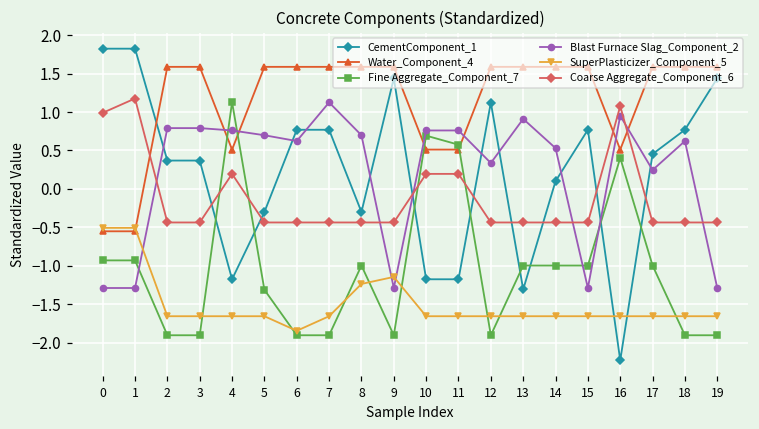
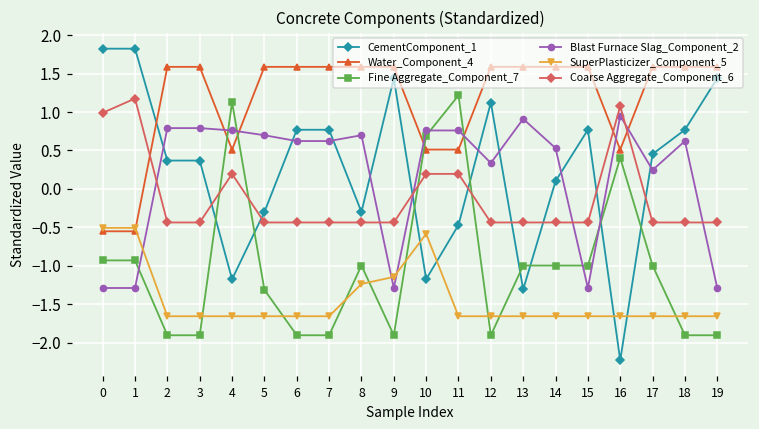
SuperPlasticizer_Component_5, 6: -1.8 -> -1.7
Blast Furnace Slag_Component_2, 7: 1.1 -> 0.6
SuperPlasticizer_Component_5, 10: -1.7 -> -0.6
CementComponent_1, 11: -1.2 -> -0.5
Fine Aggregate_Component_7, 11: 0.6 -> 1.2
